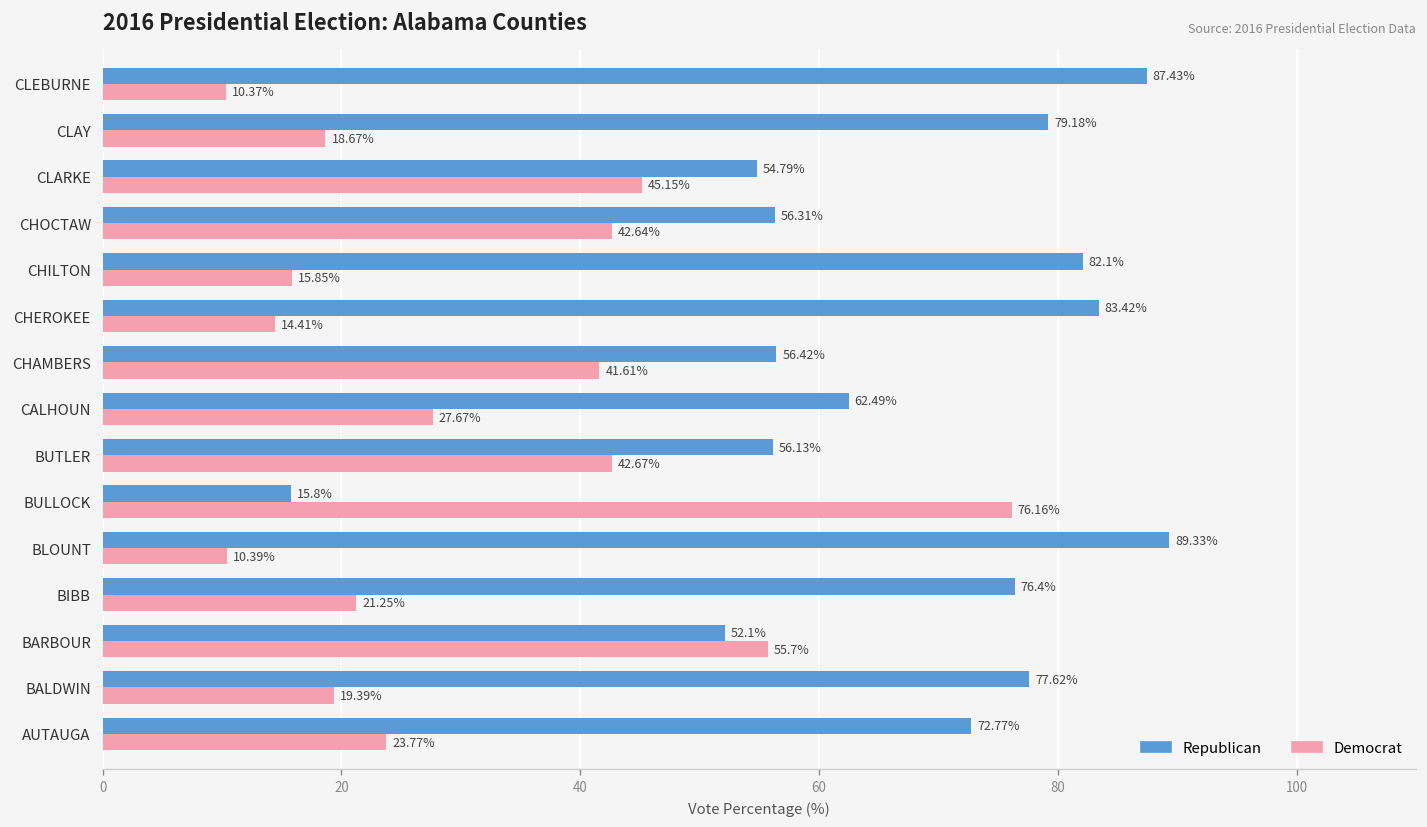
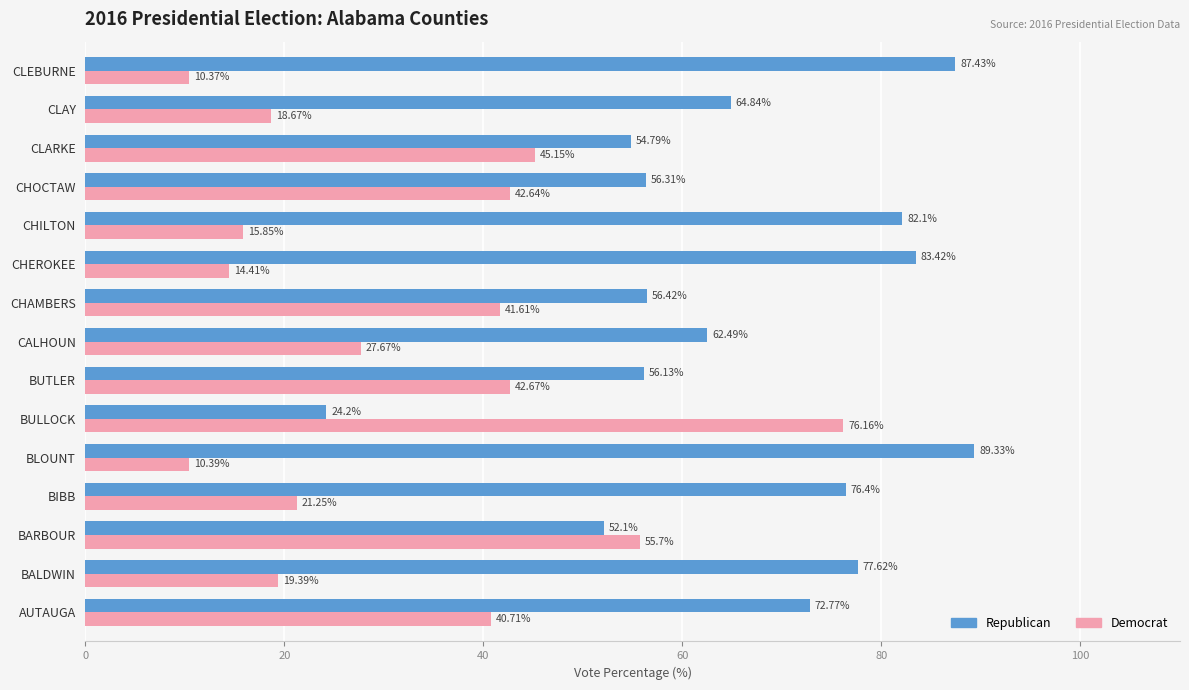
Republican, CLAY: 79.18% -> 64.84%
Republican, BULLOCK: 15.8% -> 24.2%
Democrat, AUTAUGA: 23.77% -> 40.71%
